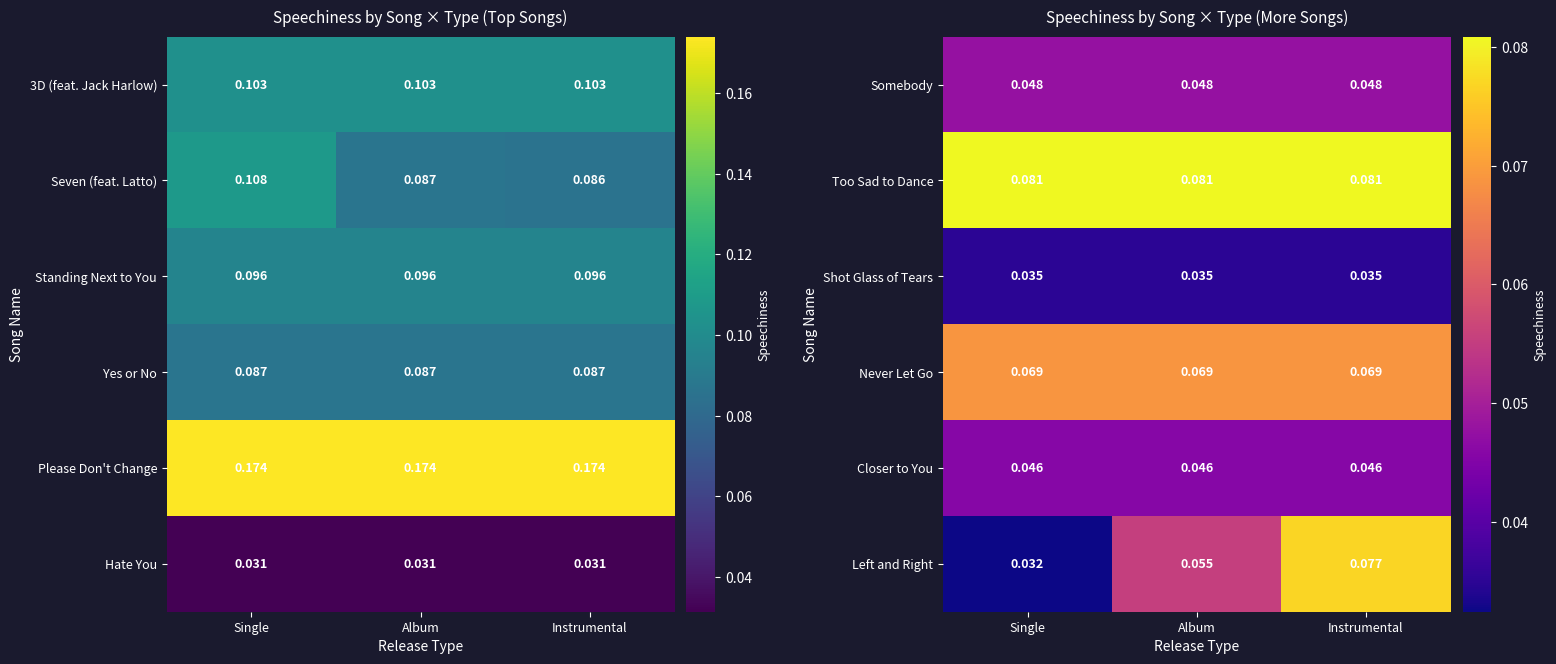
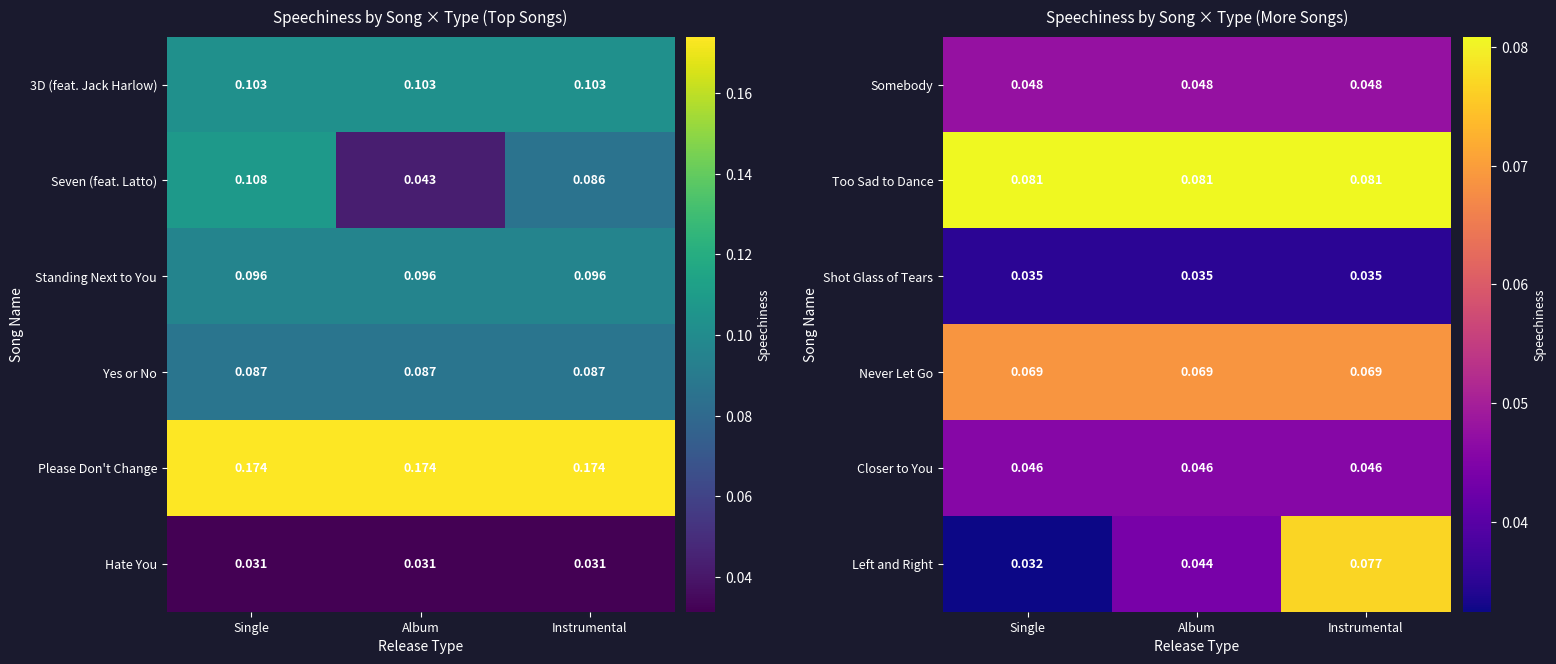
Speechiness by Song × Type (Top Songs), Seven (feat. Latto), Album: 0.087 -> 0.043
Speechiness by Song × Type (More Songs), Left and Right, Album: 0.055 -> 0.044
